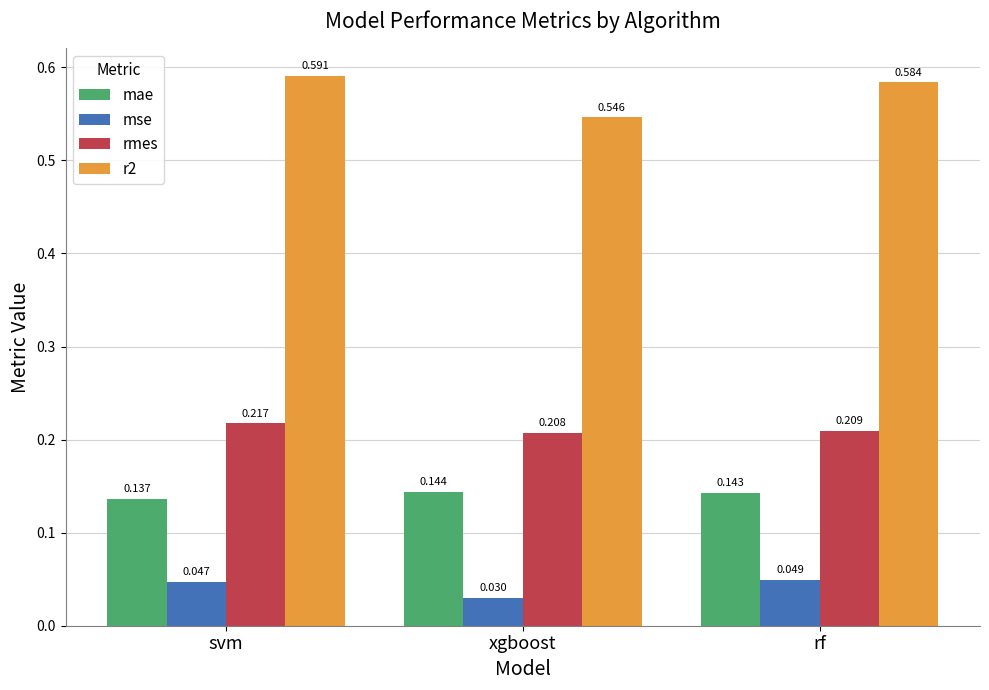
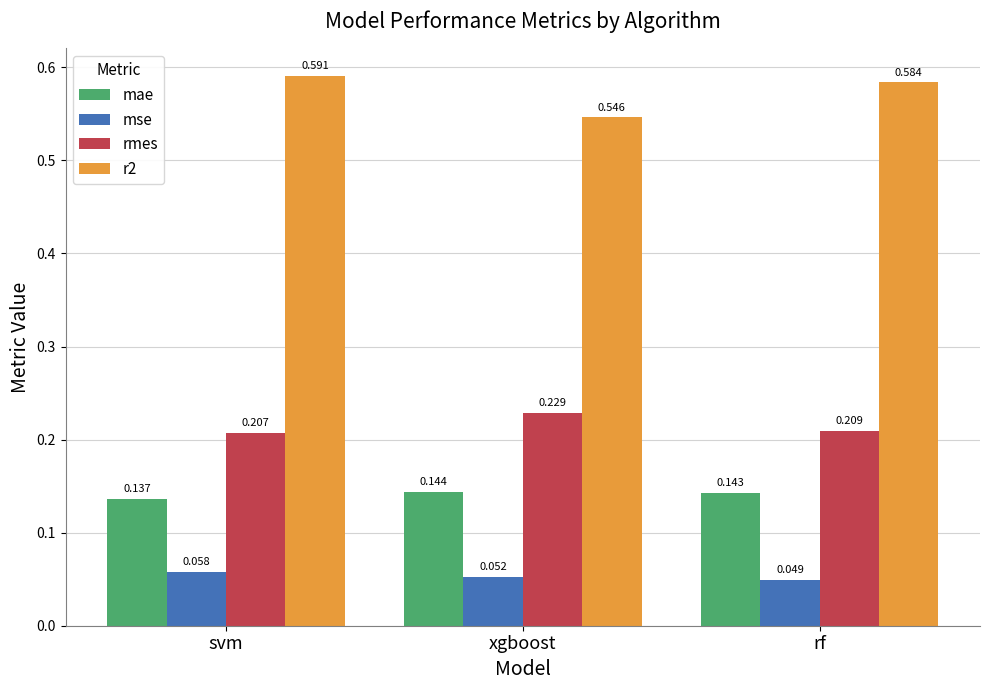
mse, svm: 0.047 -> 0.058
rmes, svm: 0.217 -> 0.207
mse, xgboost: 0.030 -> 0.052
rmes, xgboost: 0.208 -> 0.229
